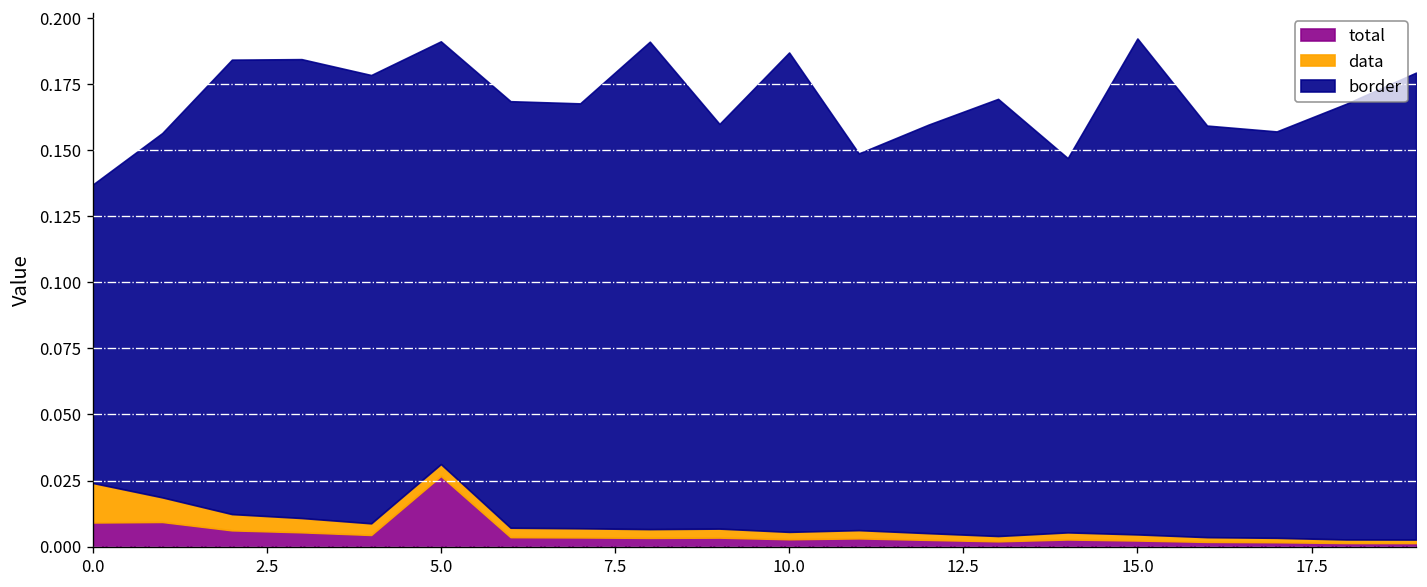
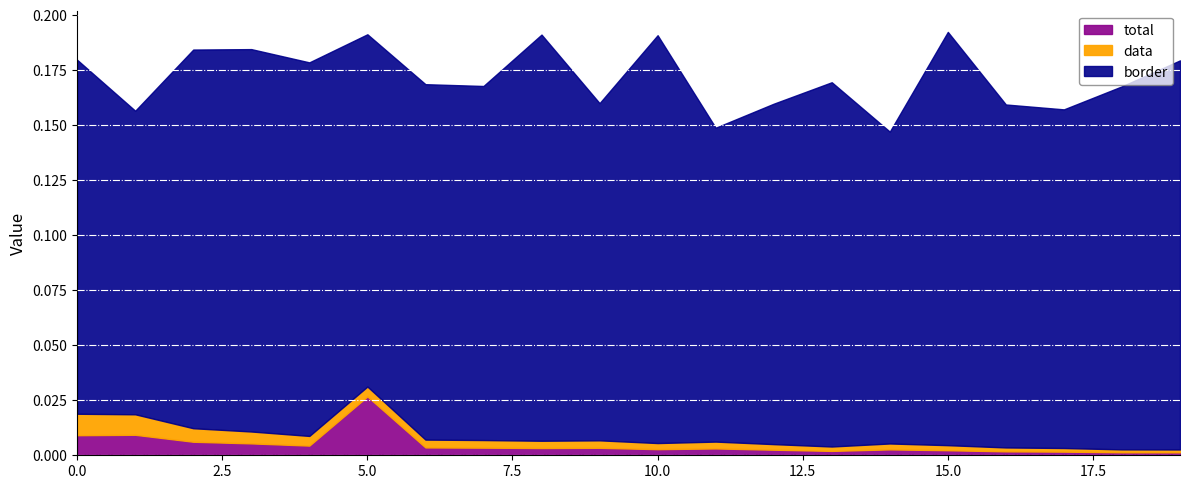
data, 0.0: 0.015 -> 0.010
border, 0.0: 0.113 -> 0.161
border, 10.0: 0.181 -> 0.185
